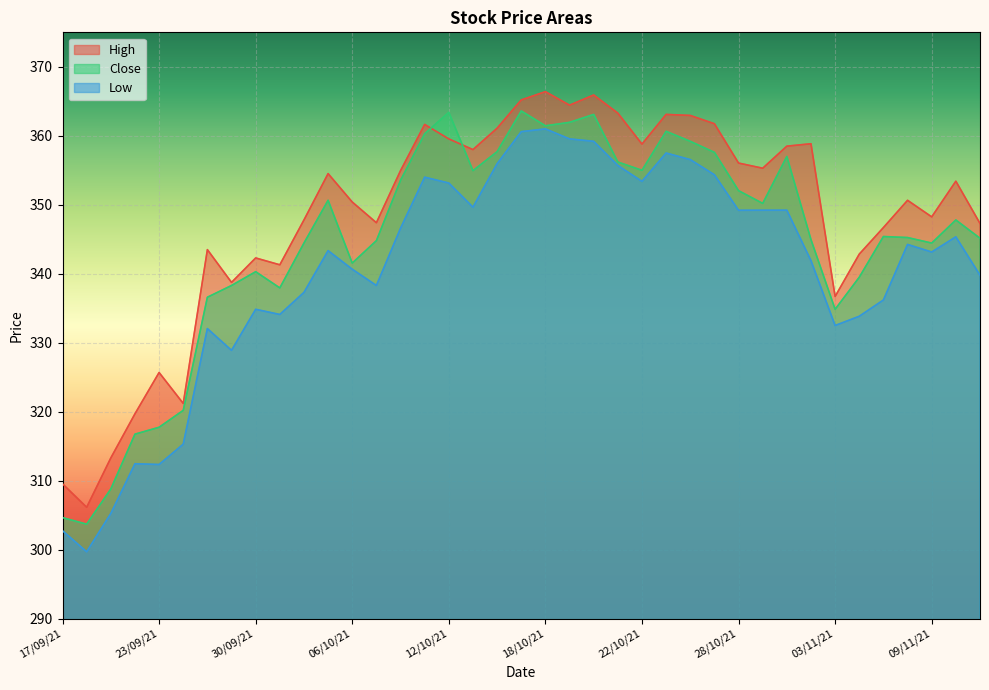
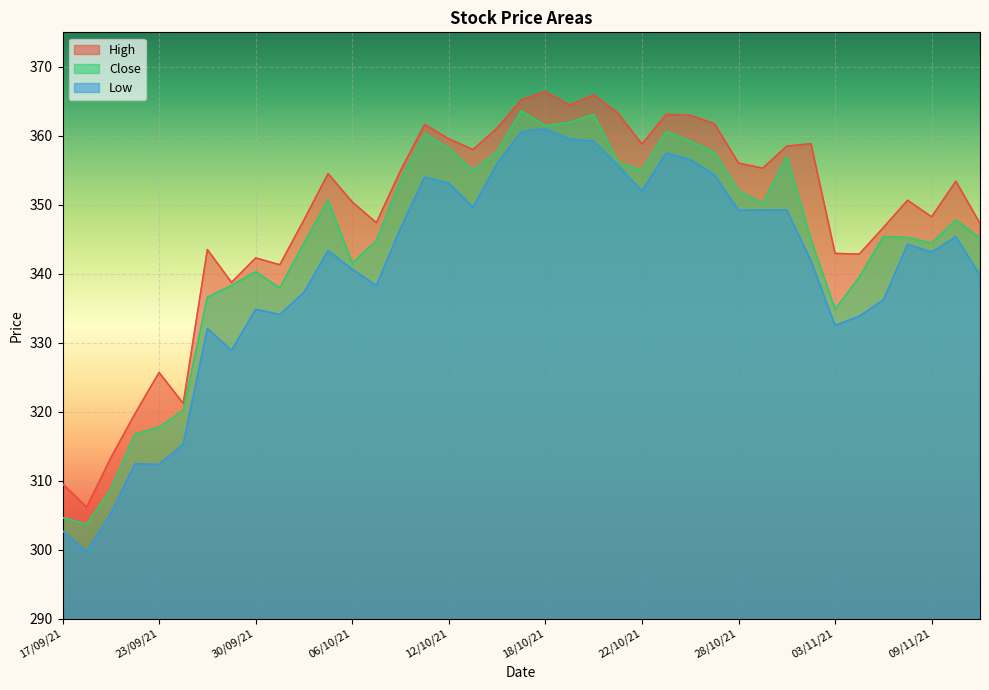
Close, 12/10/21: 363 -> 358
Low, 22/10/21: 353 -> 352
High, 03/11/21: 337 -> 343
